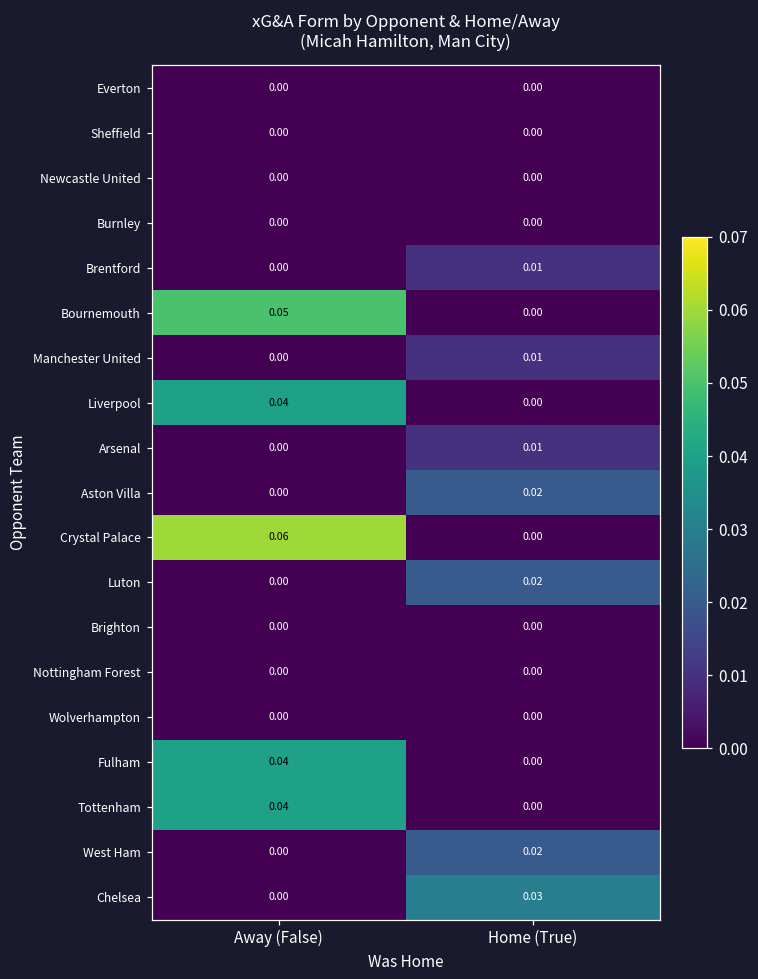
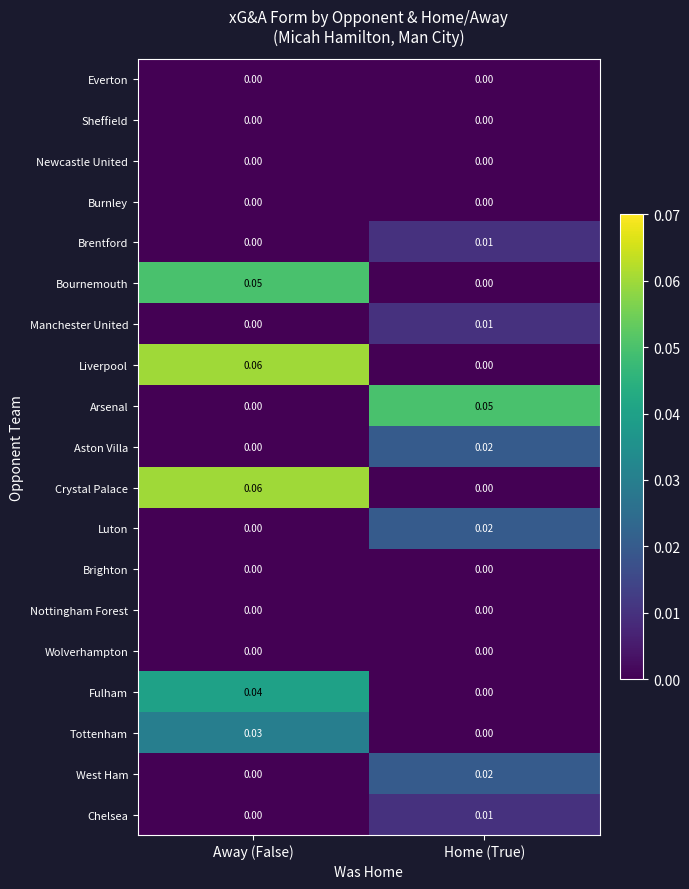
Liverpool, Away (False): 0.04 -> 0.06
Arsenal, Home (True): 0.01 -> 0.05
Tottenham, Away (False): 0.04 -> 0.03
Chelsea, Home (True): 0.03 -> 0.01
